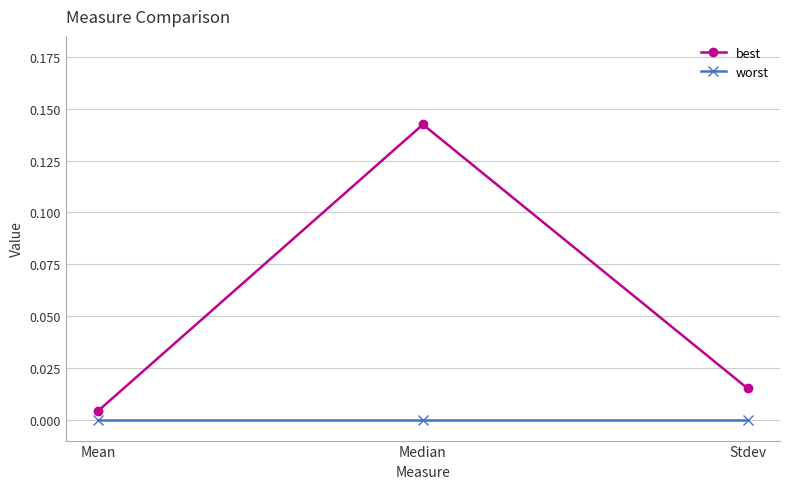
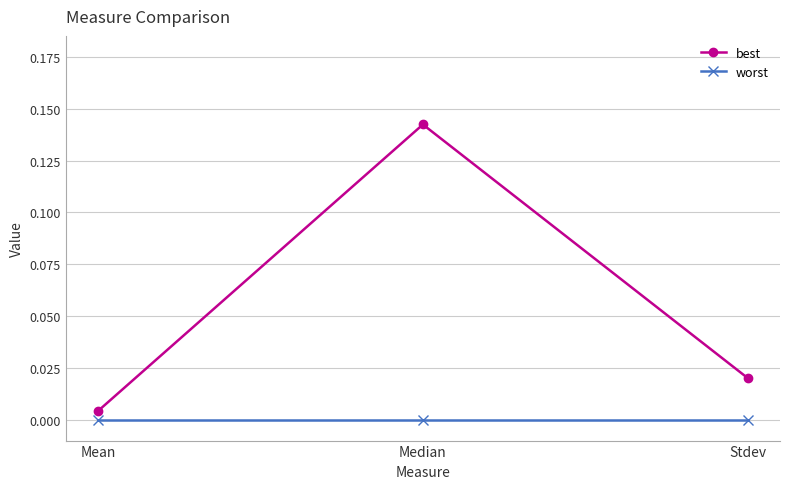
best, Stdev: 0.015 -> 0.020
